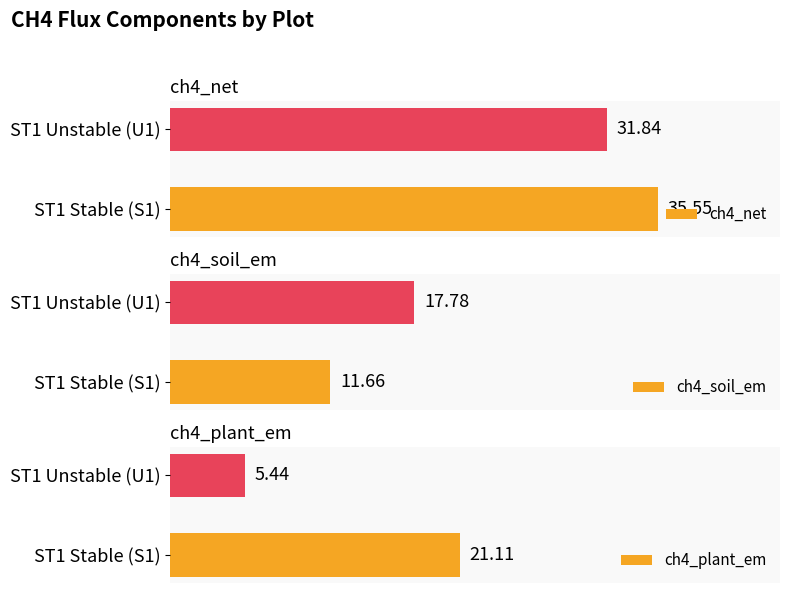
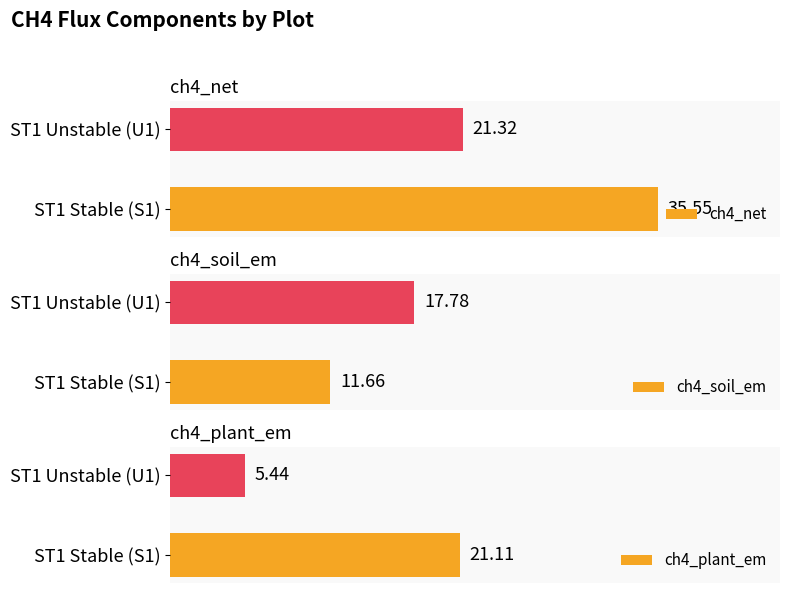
ch4_net, ST1 Unstable (U1): 31.84 -> 21.32
